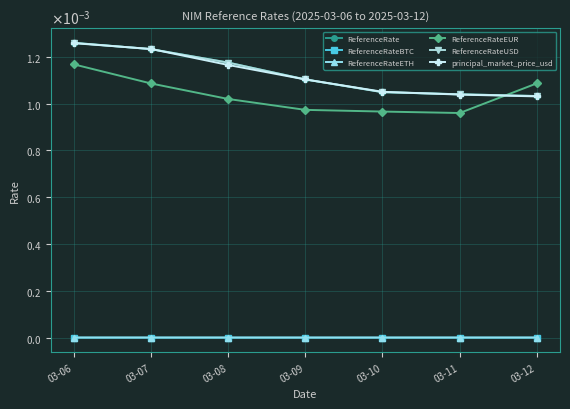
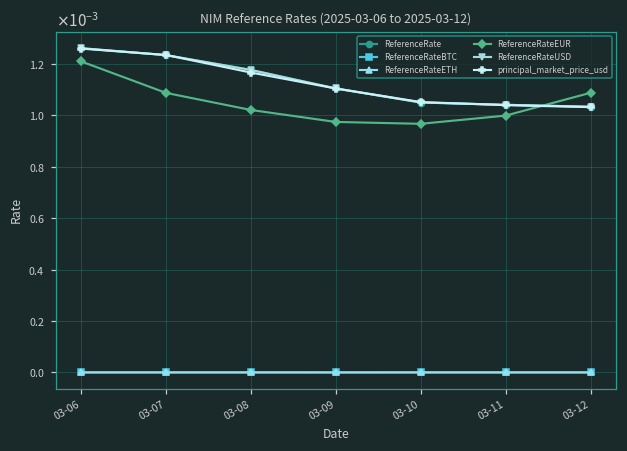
ReferenceRateEUR, 03-06: 0.00117 -> 0.00121
ReferenceRateEUR, 03-11: 0.00096 -> 0.00100
